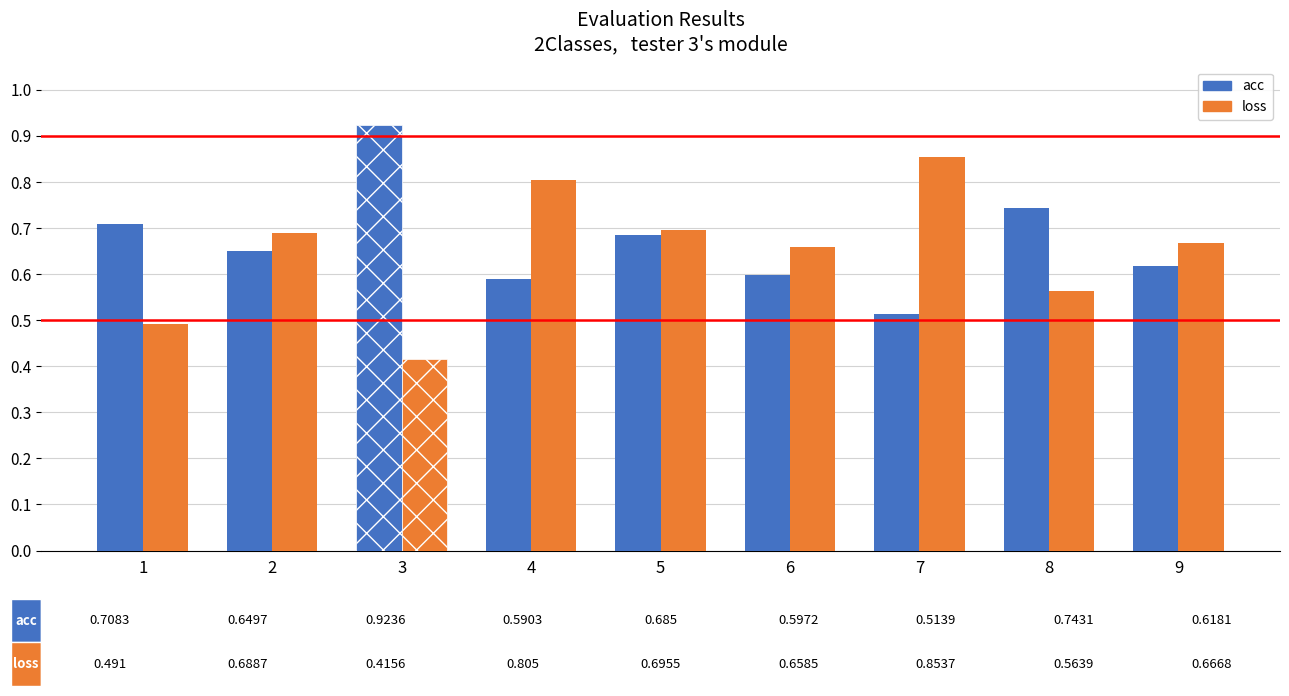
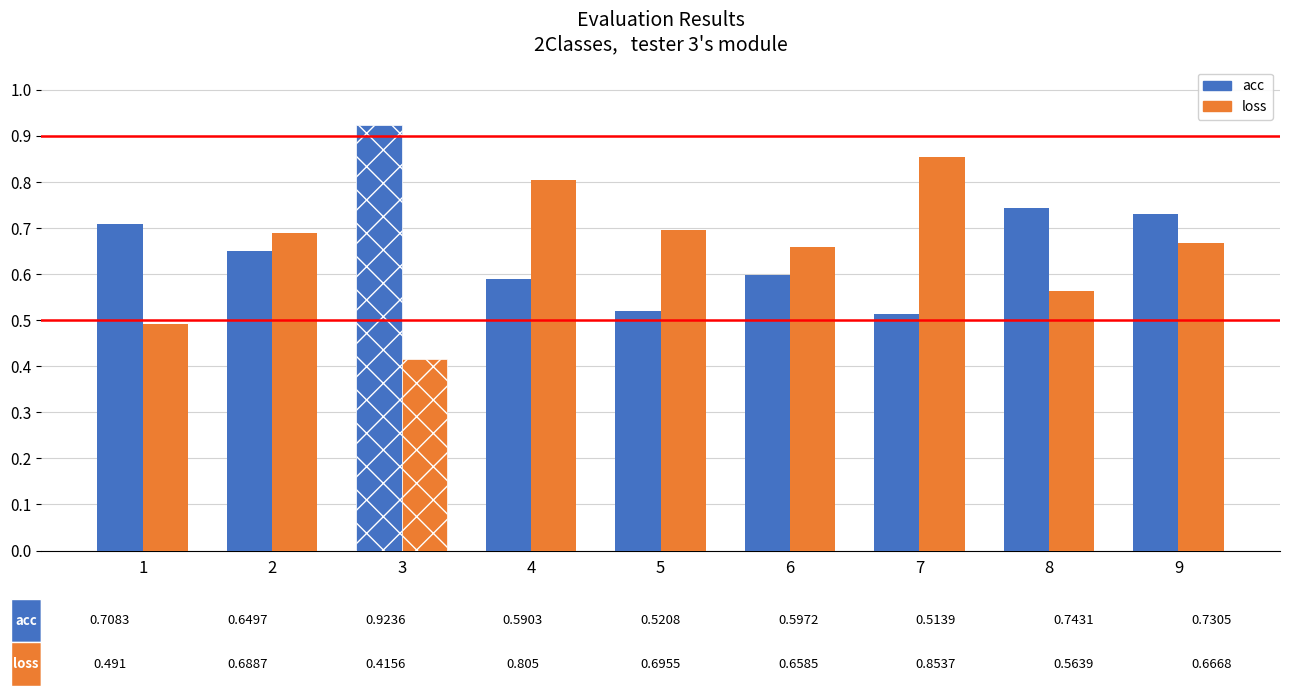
acc, 5: 0.685 -> 0.5208
acc, 9: 0.6181 -> 0.7305
